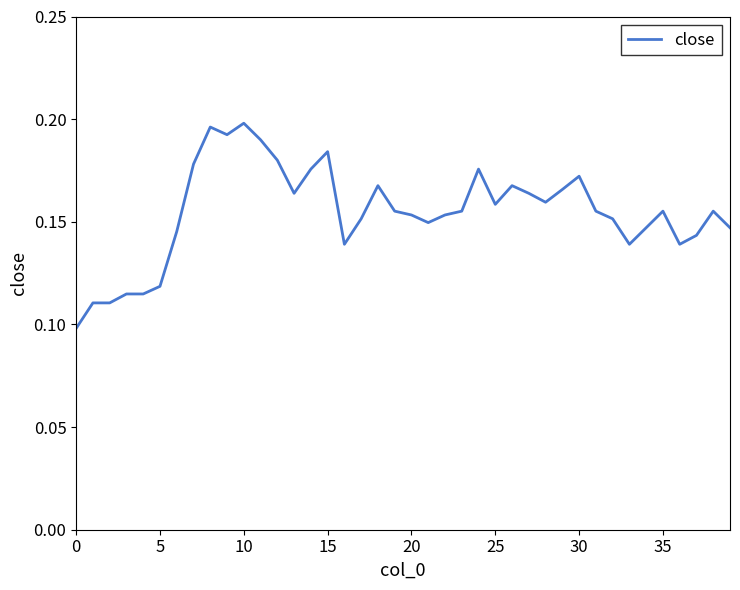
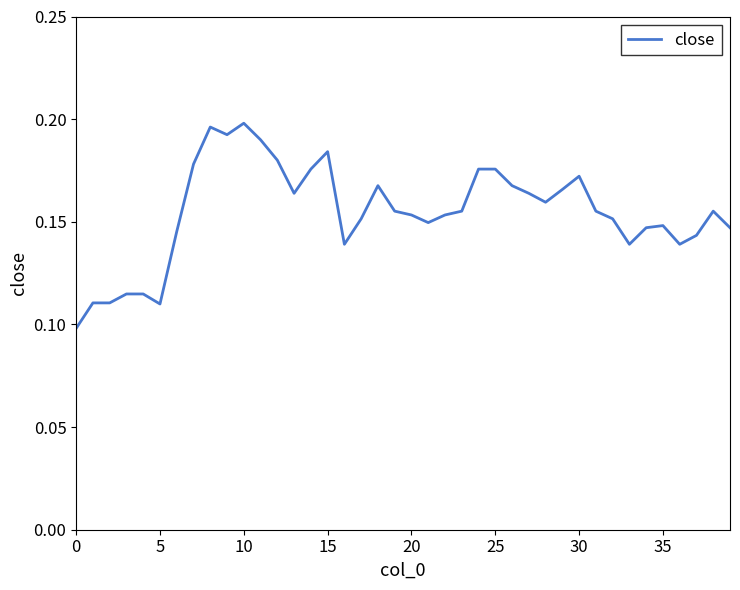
5: 0.119 -> 0.110
25: 0.159 -> 0.176
35: 0.155 -> 0.148
